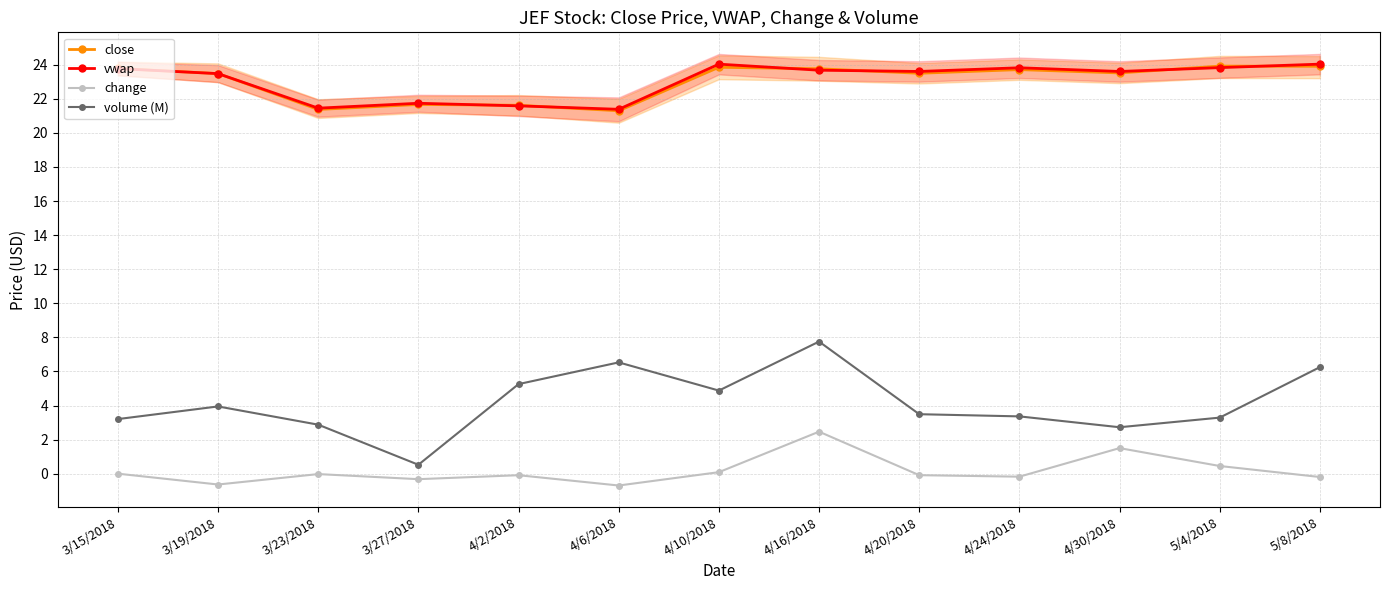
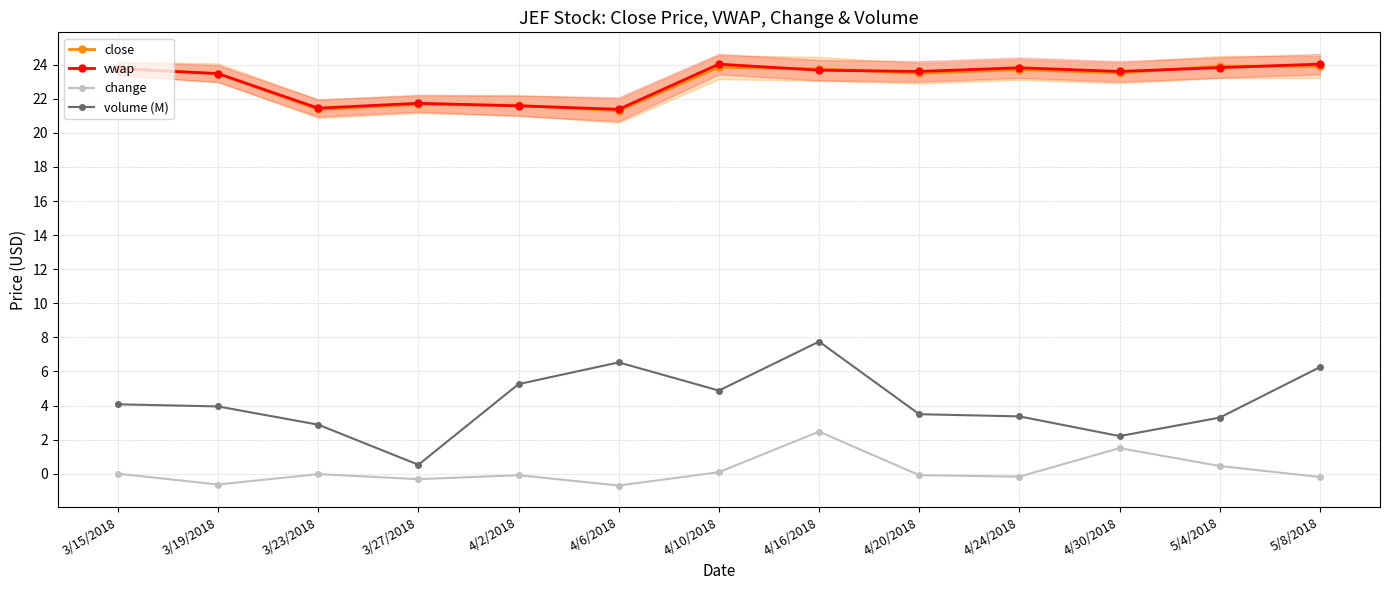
volume (M), 3/15/2018: 3.2 -> 4.1
volume (M), 4/30/2018: 2.7 -> 2.2
